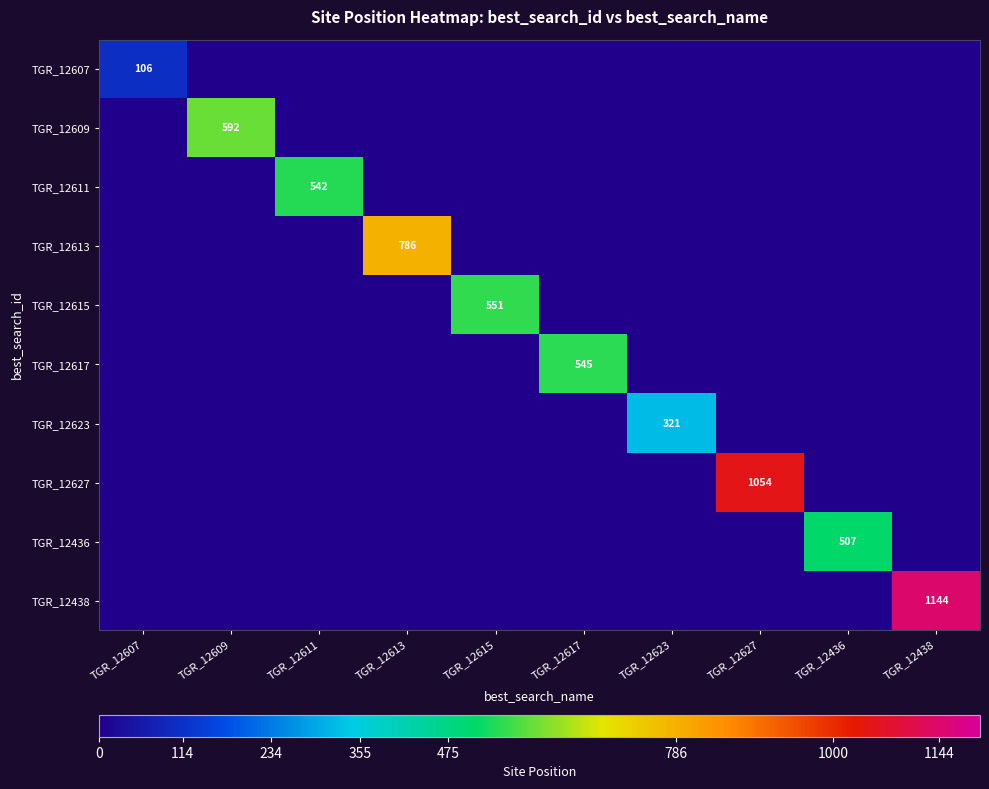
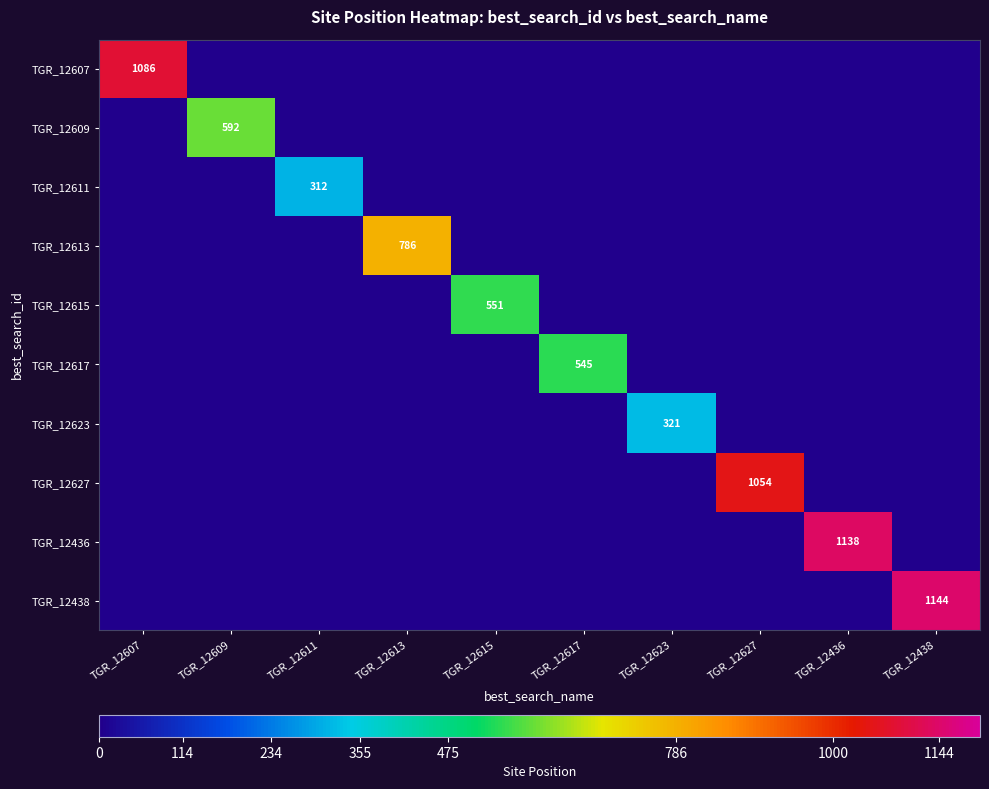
TGR_12607, TGR_12607: 106 -> 1086
TGR_12611, TGR_12611: 542 -> 312
TGR_12436, TGR_12436: 507 -> 1138
